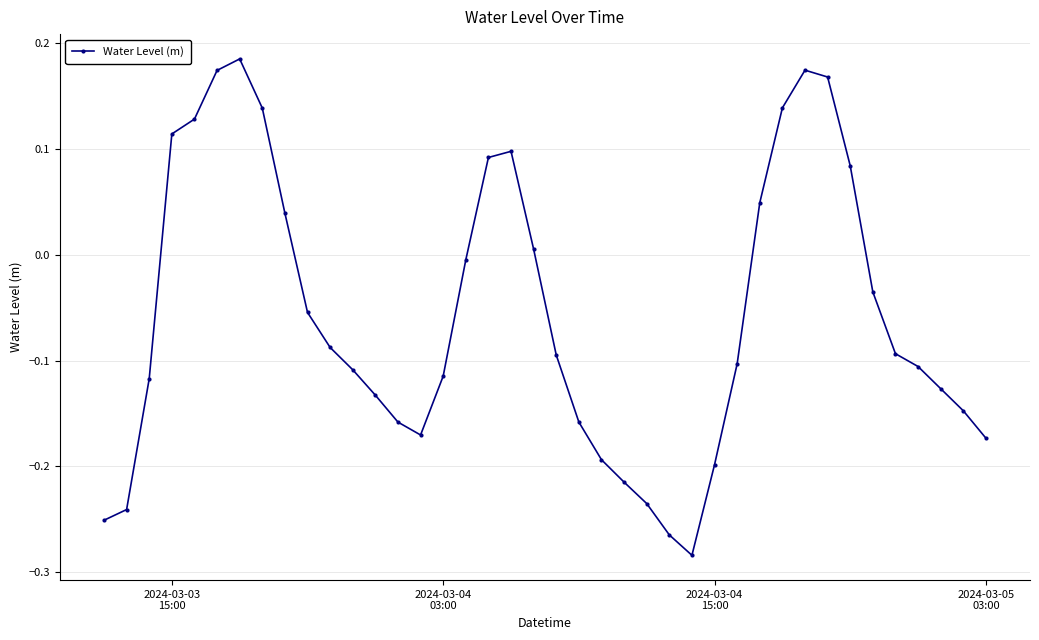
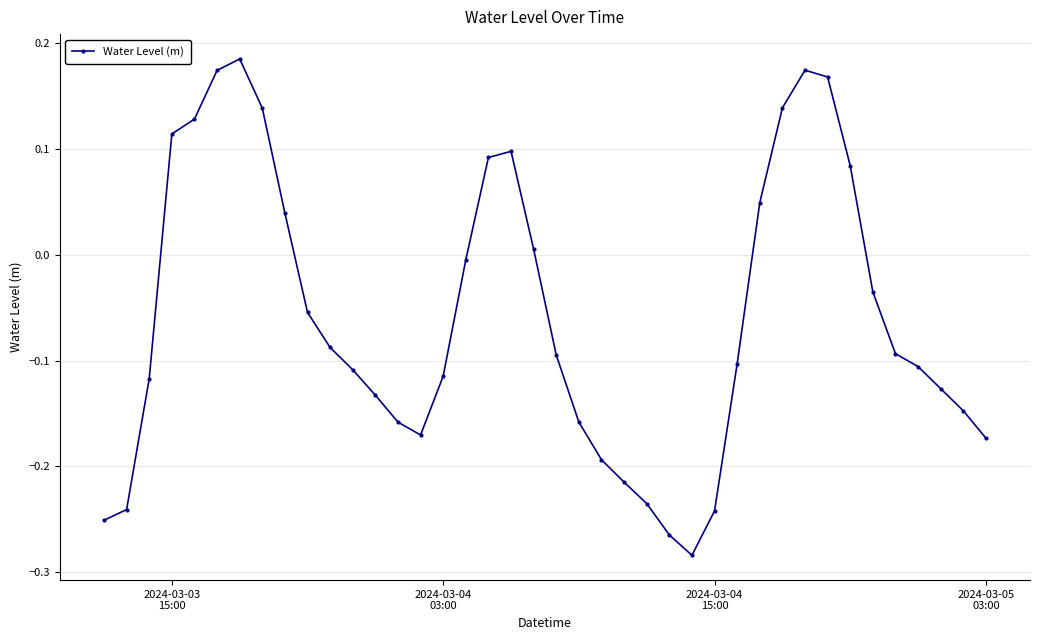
2024-03-04 15:00: -0.198 -> -0.242
